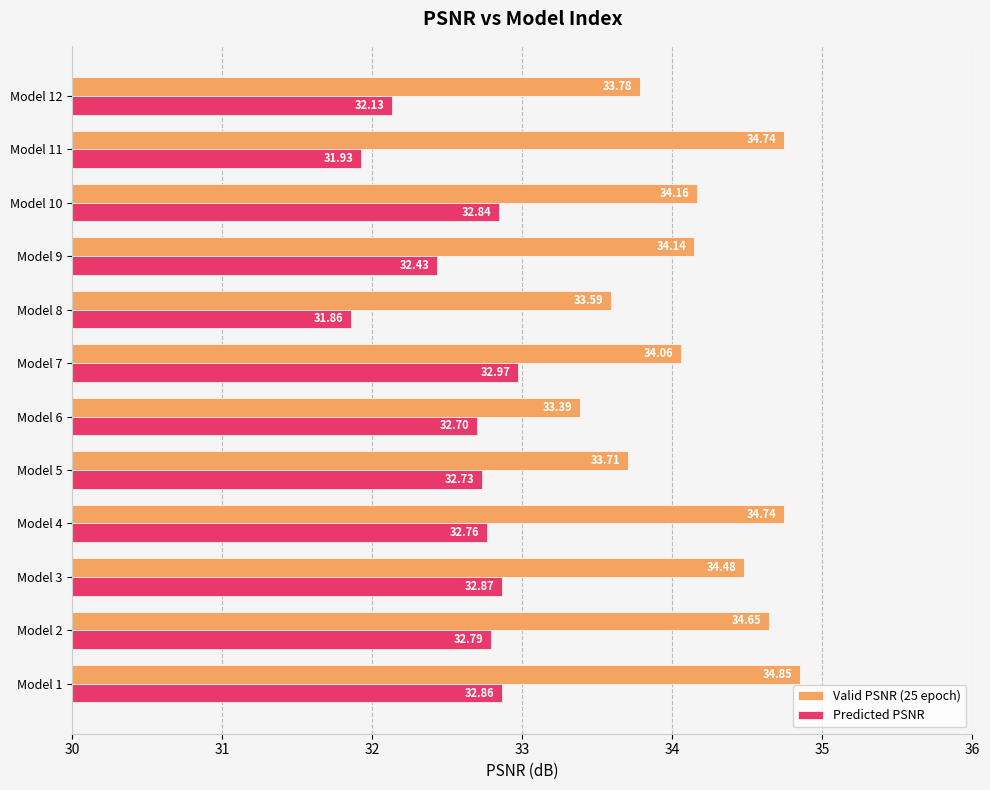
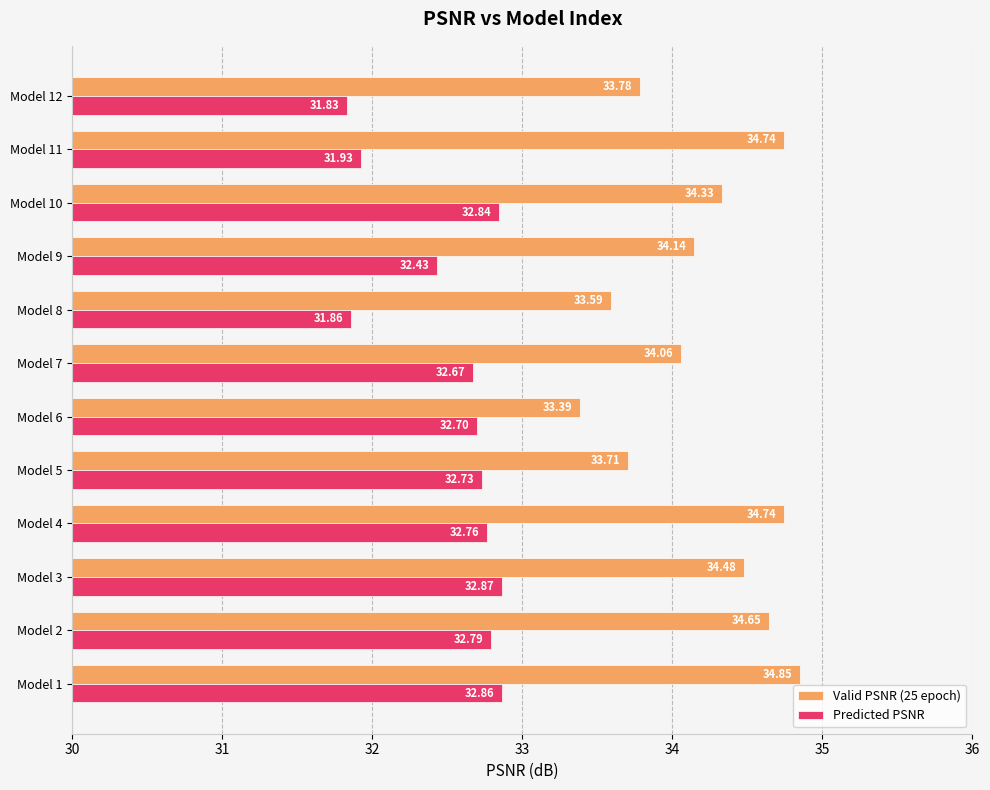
Predicted PSNR, Model 12: 32.13 -> 31.83
Valid PSNR (25 epoch), Model 10: 34.16 -> 34.33
Predicted PSNR, Model 7: 32.97 -> 32.67
